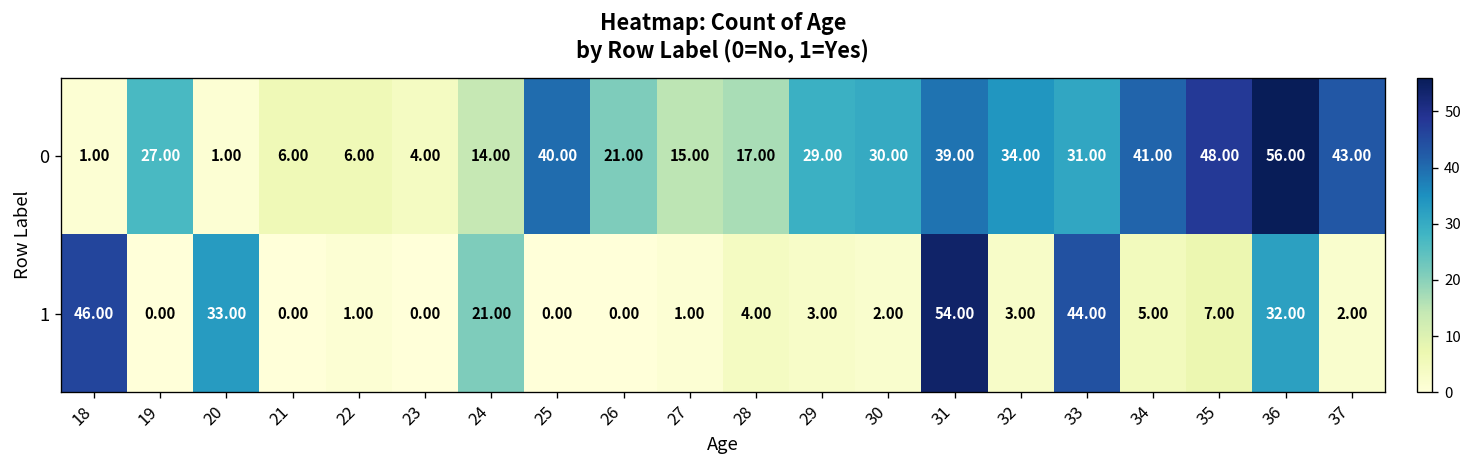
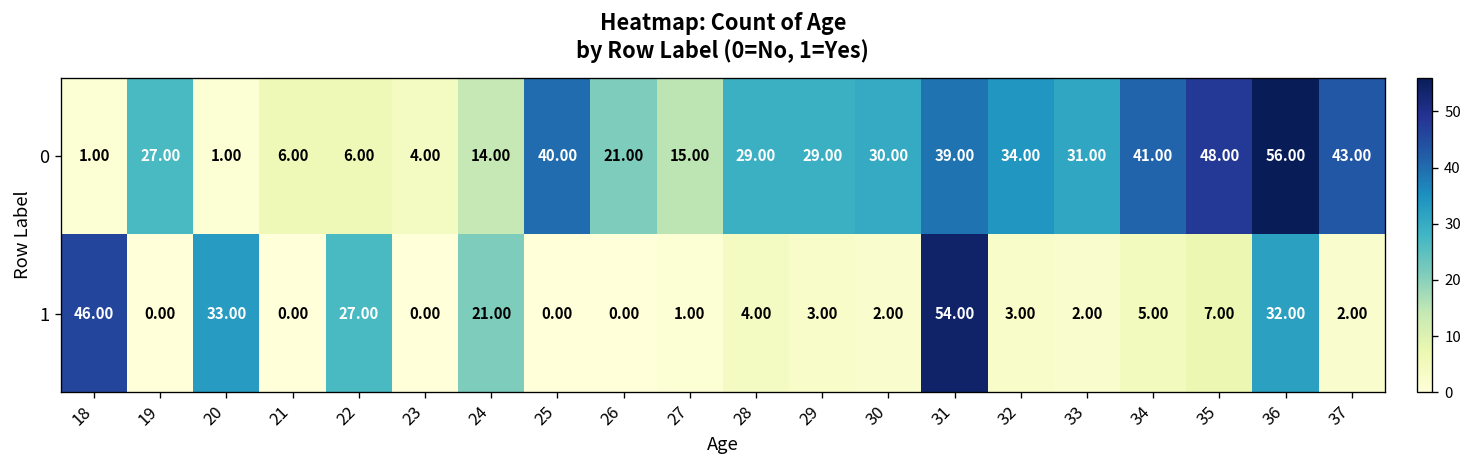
0, 28: 17.00 -> 29.00
1, 22: 1.00 -> 27.00
1, 33: 44.00 -> 2.00
